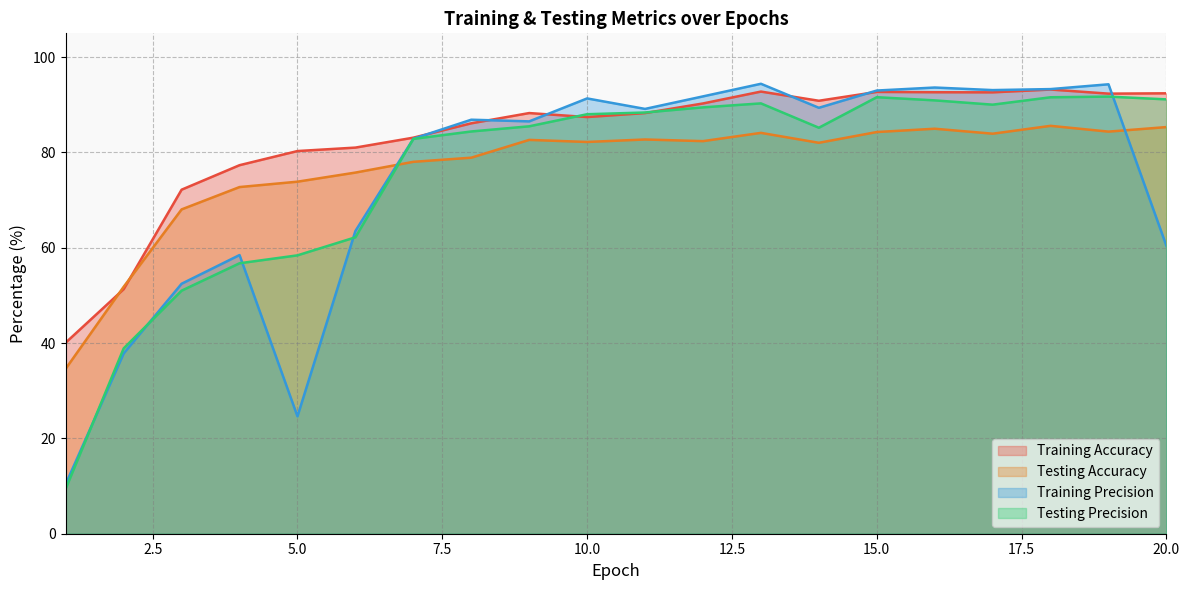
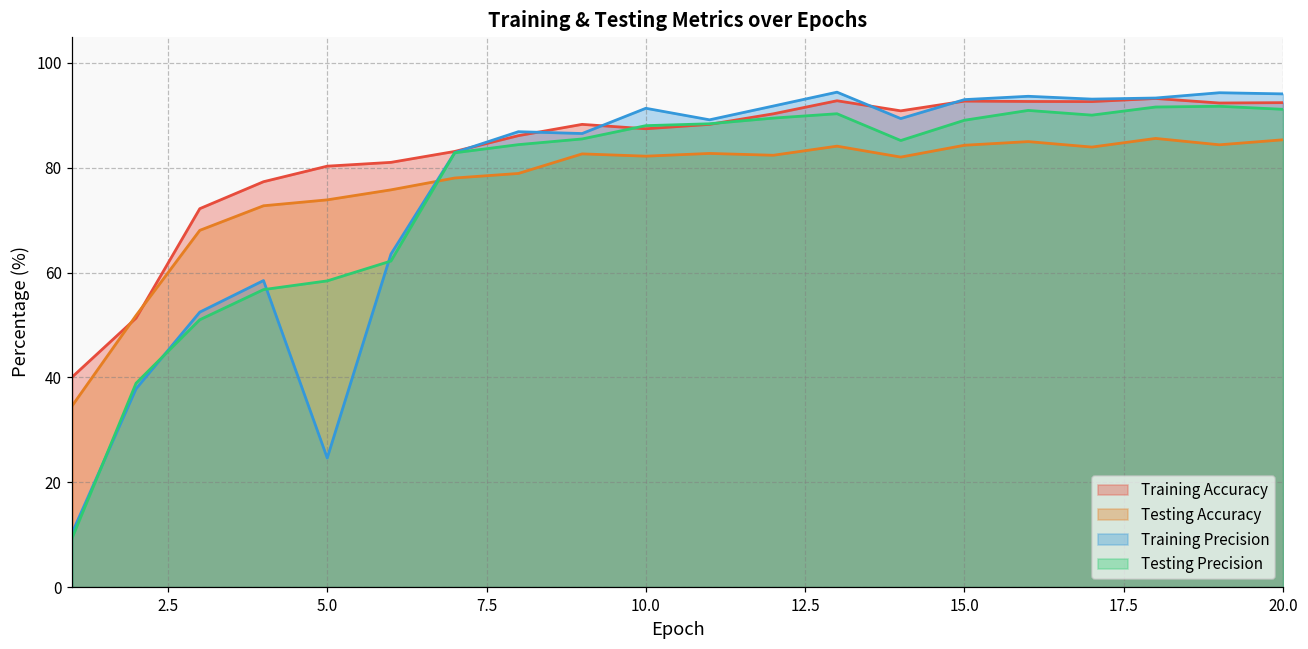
Testing Precision, 15.0: 92 -> 89
Training Precision, 20.0: 60 -> 94
